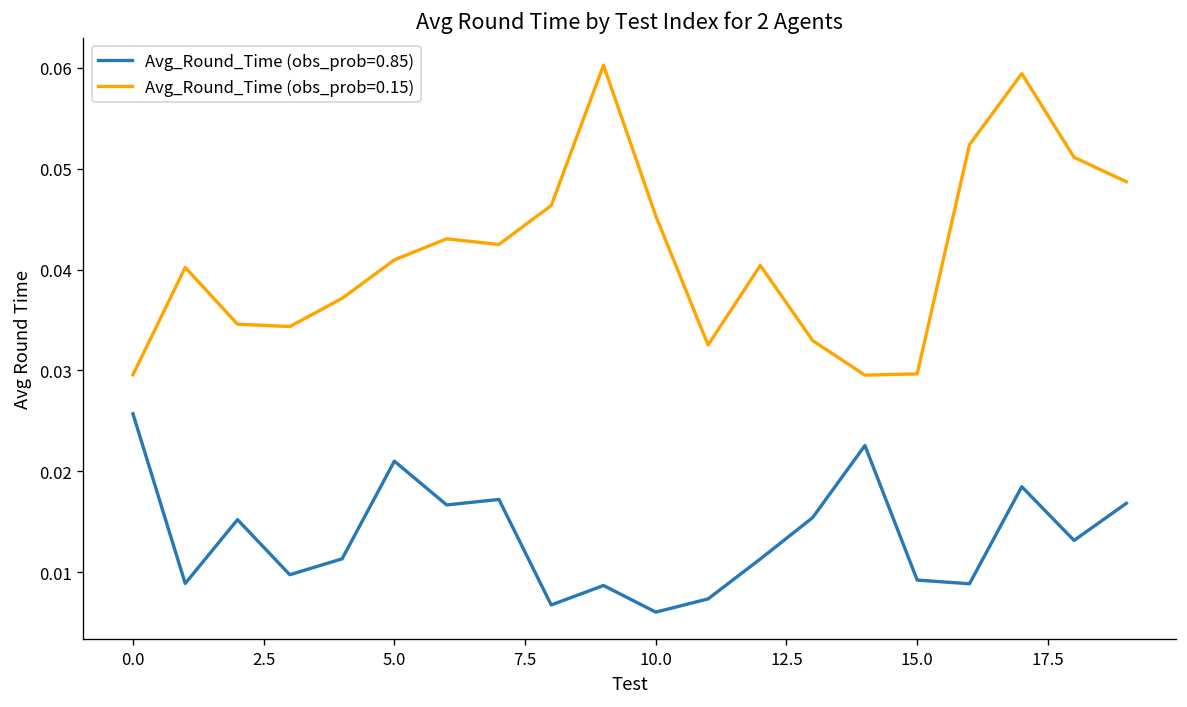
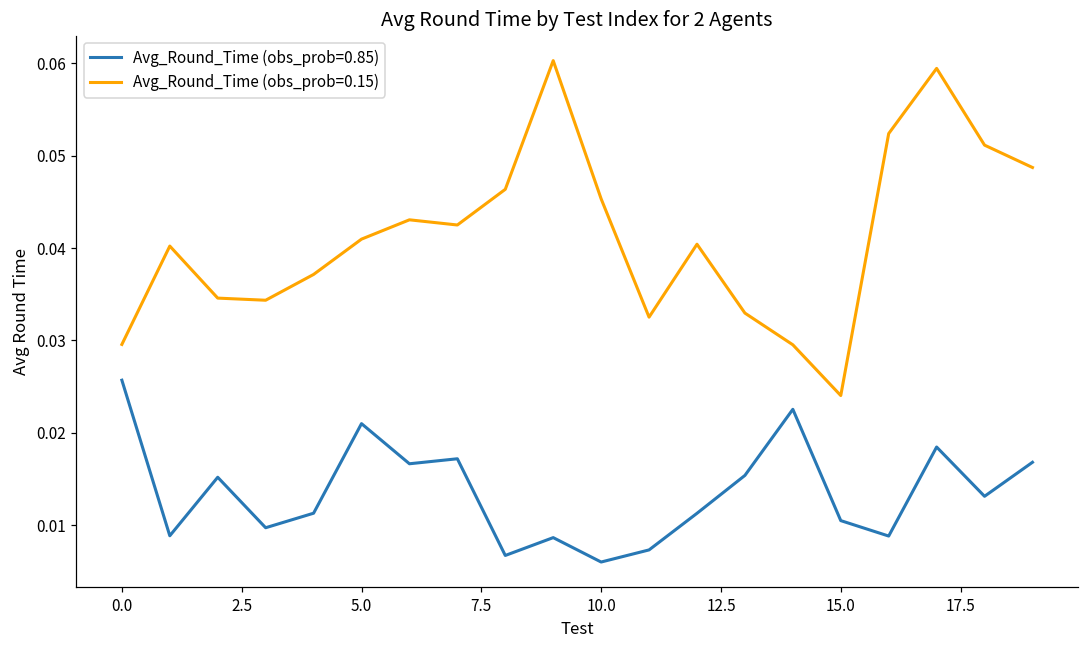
Avg_Round_Time (obs_prob=0.85), 15.0: 0.009 -> 0.011
Avg_Round_Time (obs_prob=0.15), 15.0: 0.030 -> 0.024
